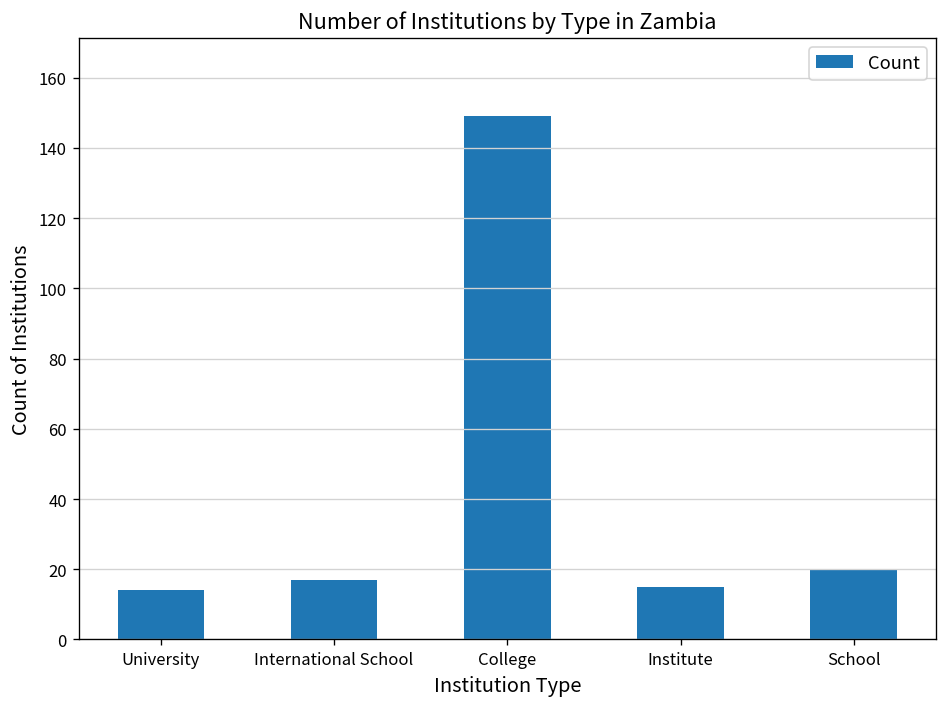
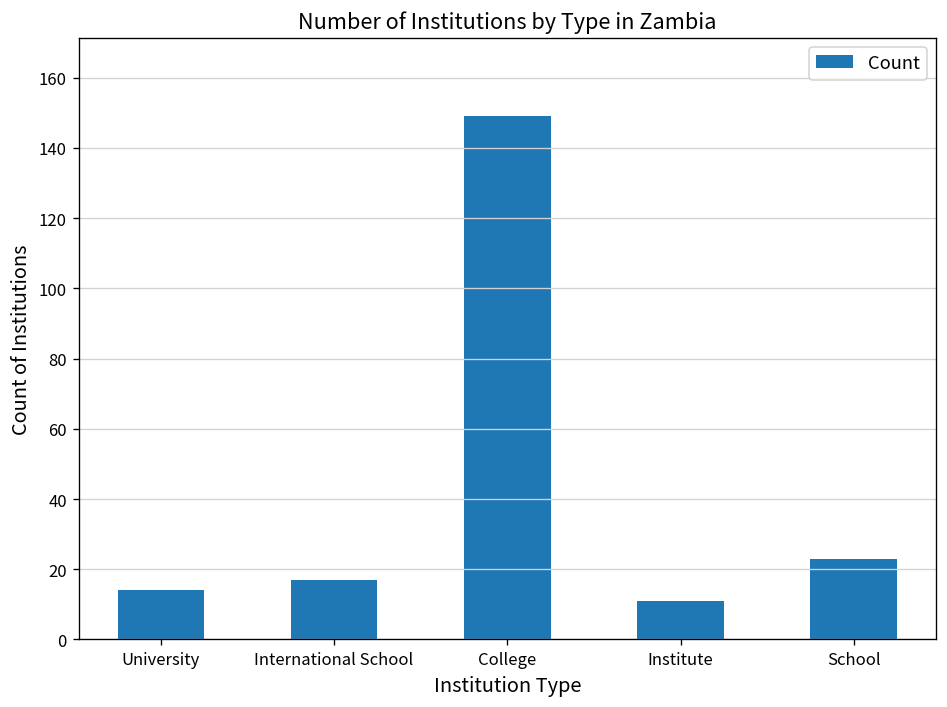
Institute: 15 -> 11
School: 20 -> 23
